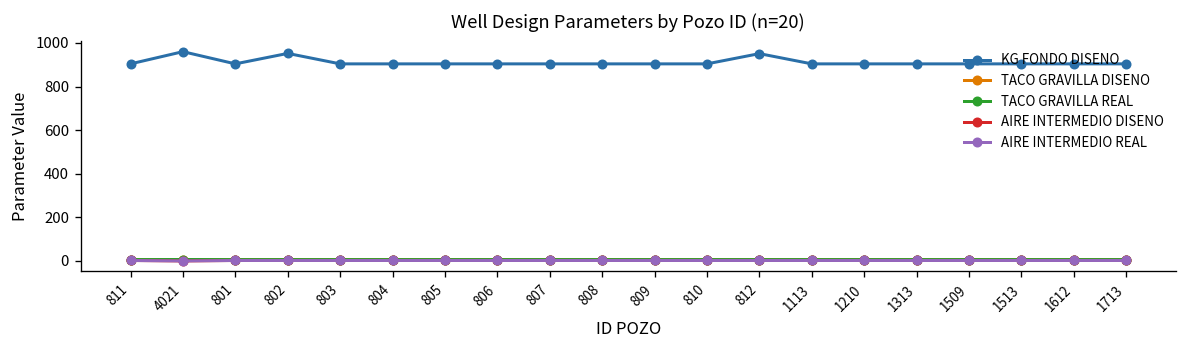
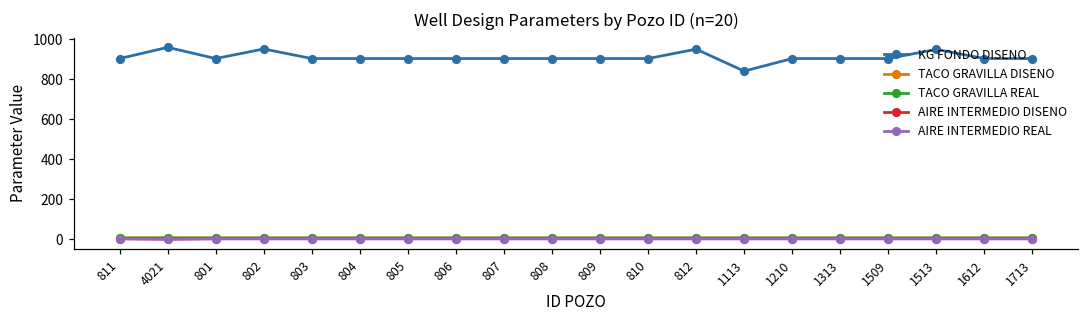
KG FONDO DISENO, 1113: 900 -> 840
KG FONDO DISENO, 1513: 900 -> 950
